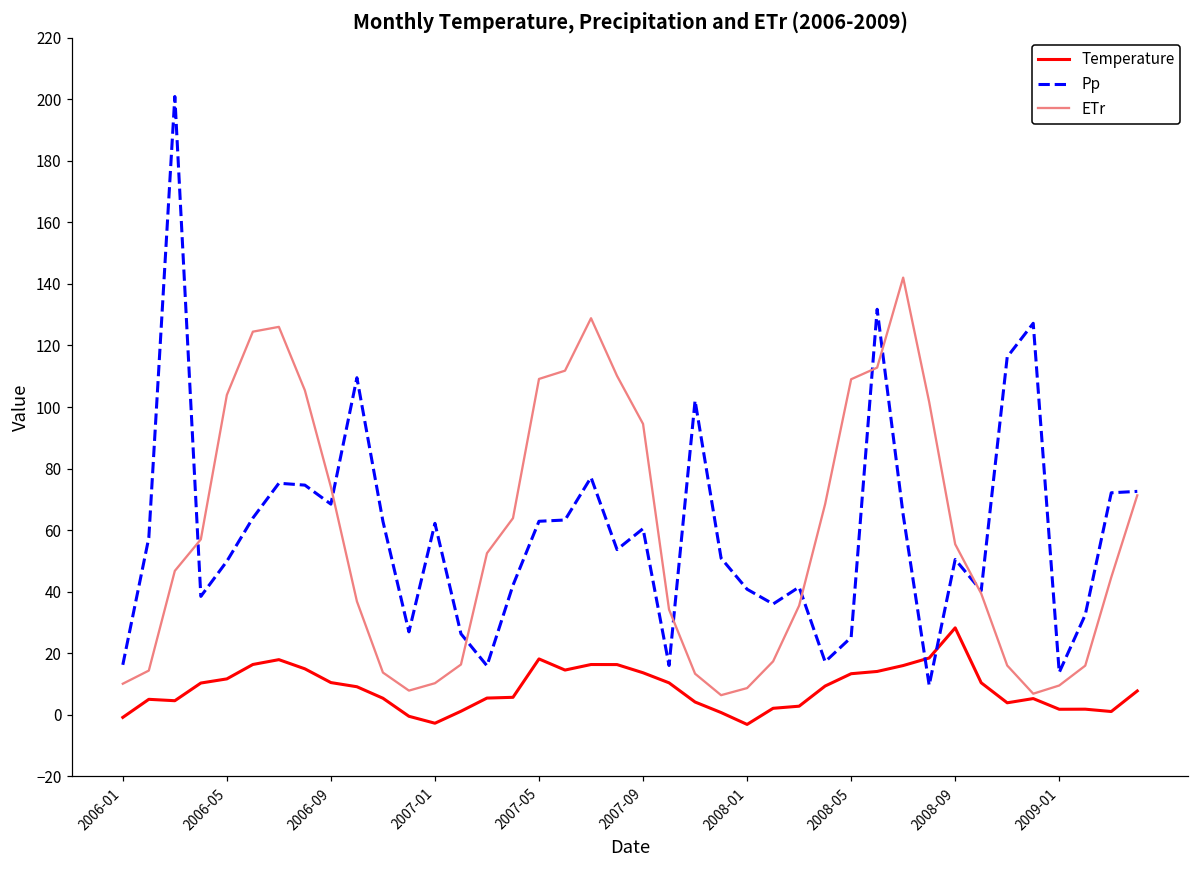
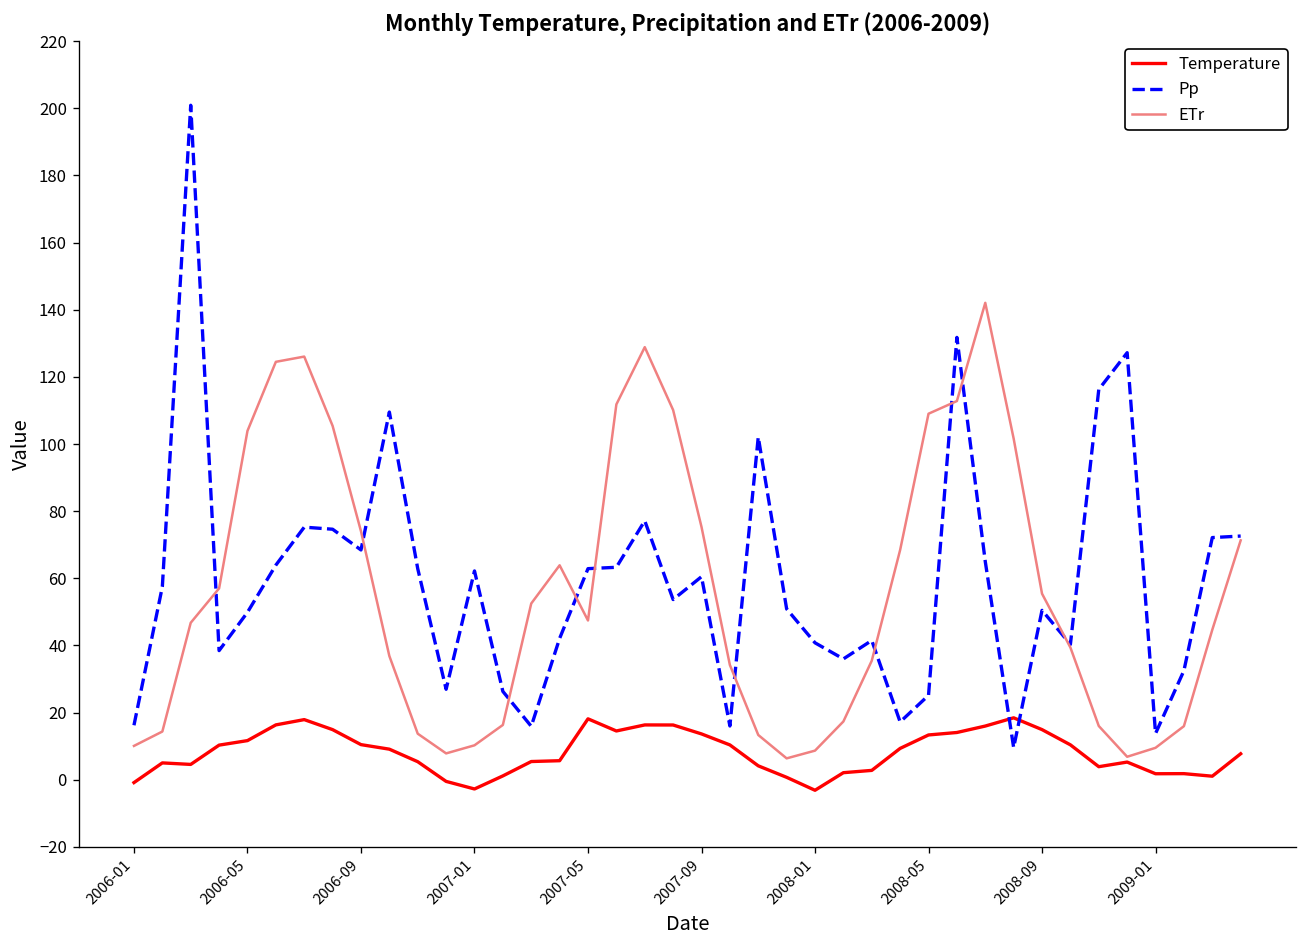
ETr, 2007-05: 109 -> 47
ETr, 2007-09: 95 -> 75
Temperature, 2008-09: 28 -> 15
